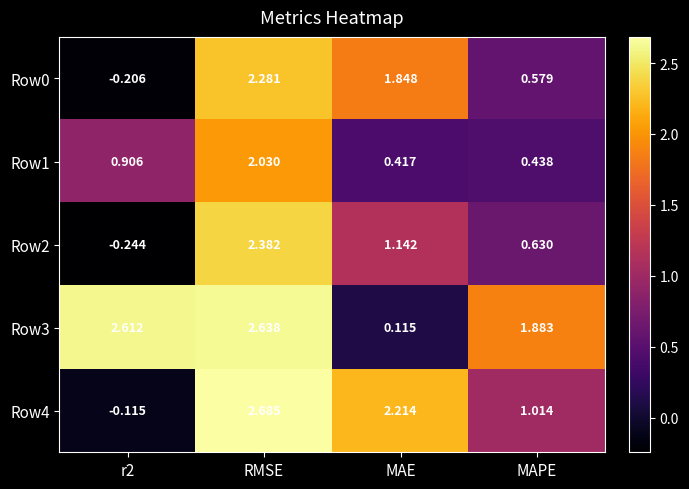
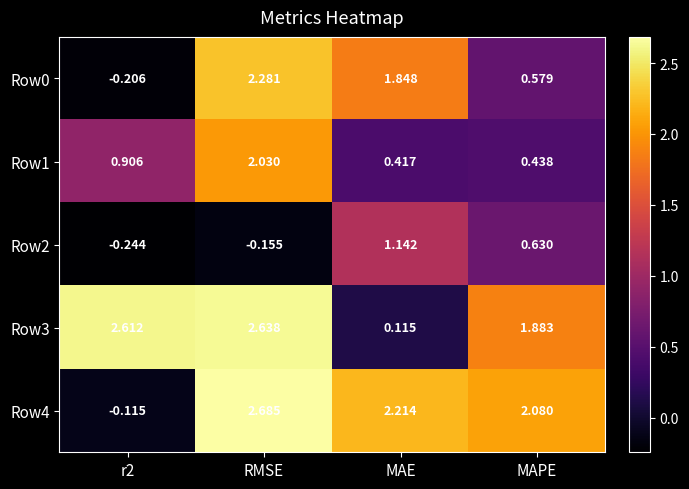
Row2, RMSE: 2.382 -> -0.155
Row4, MAPE: 1.014 -> 2.080
